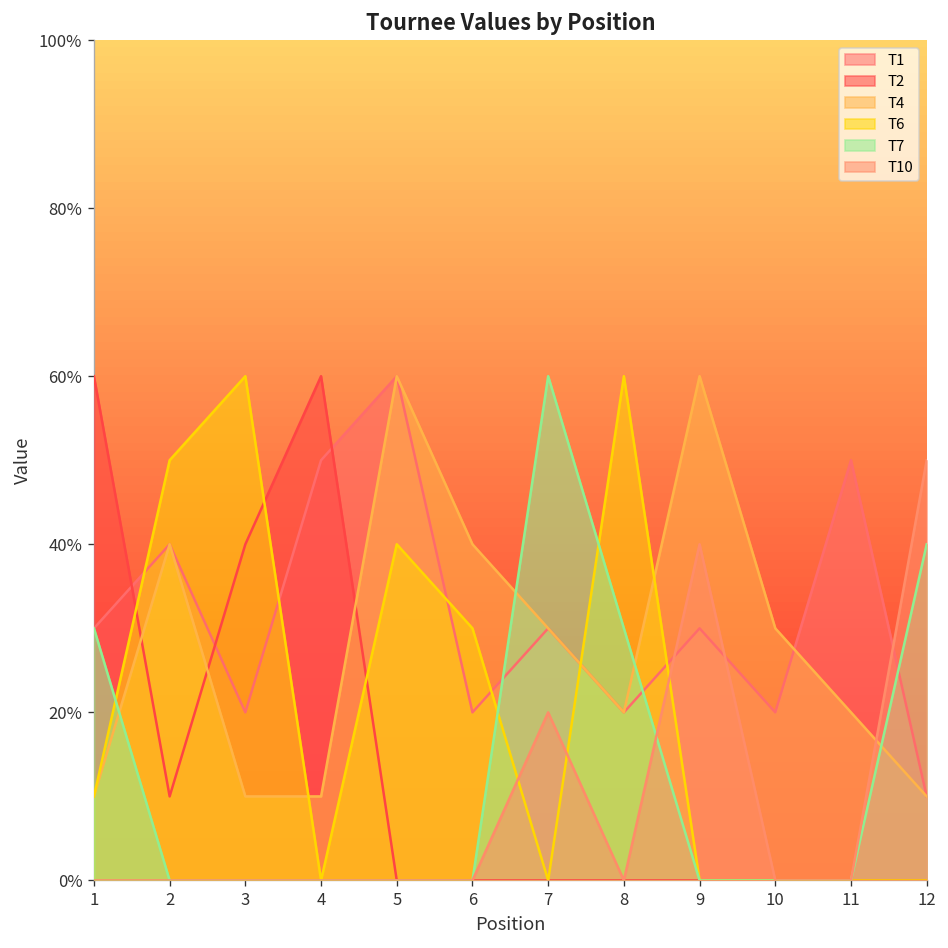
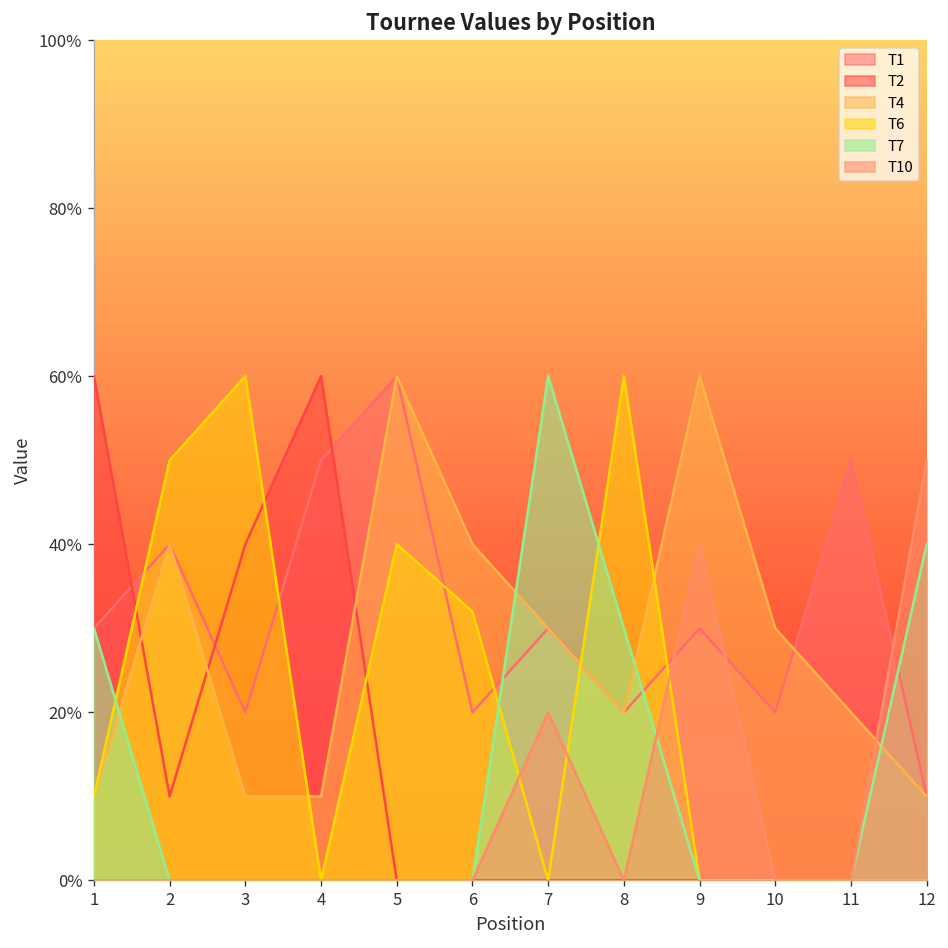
T6, 6: 30% -> 32%
